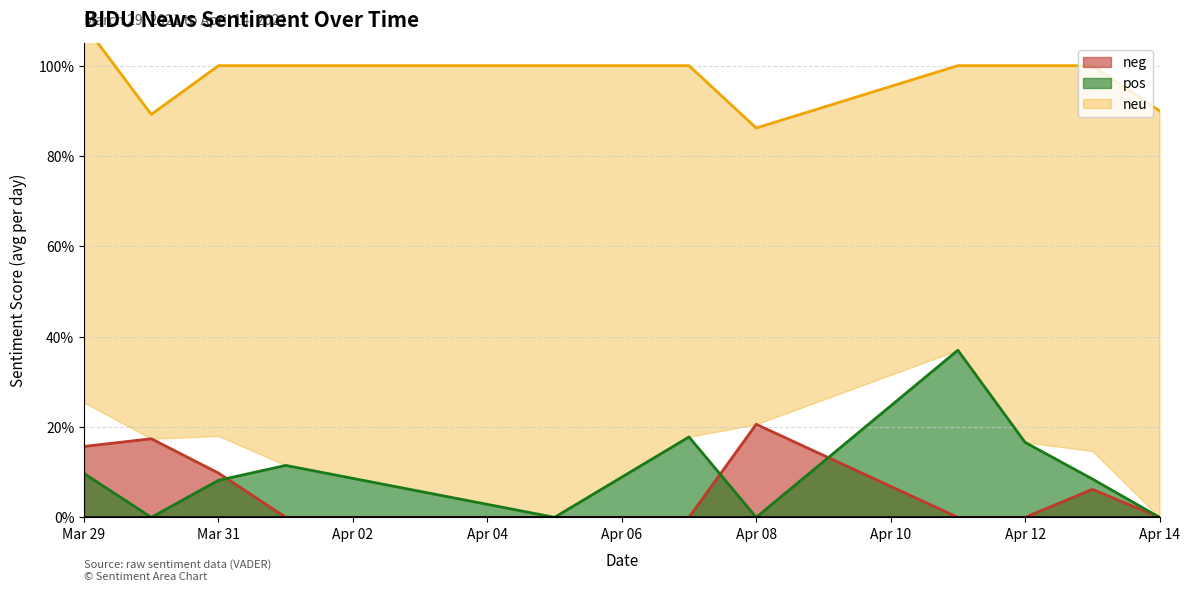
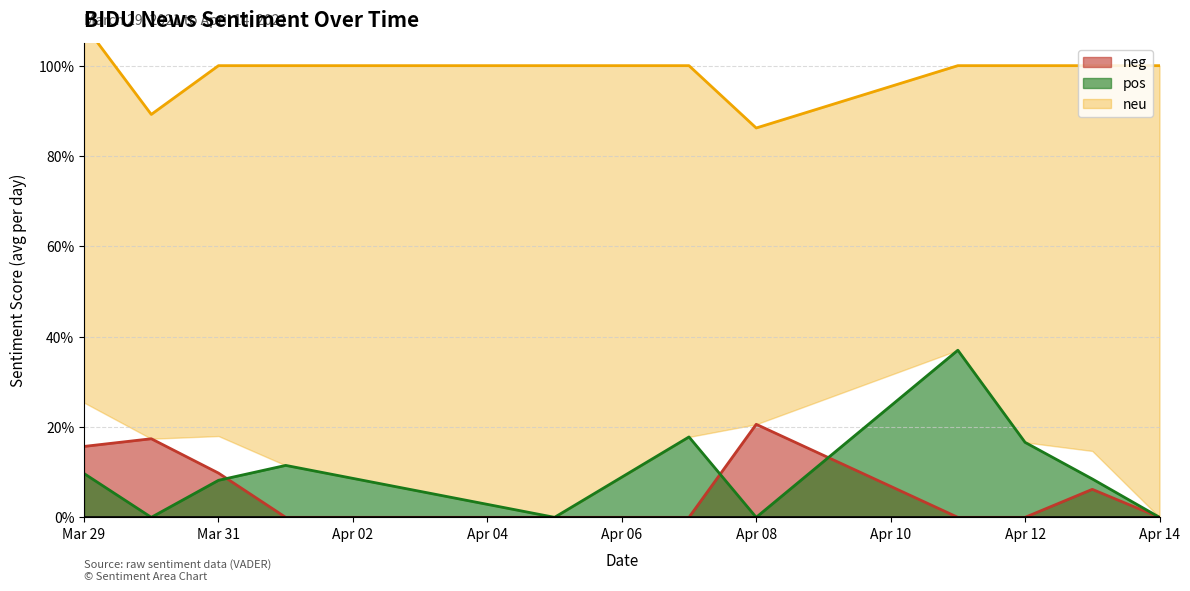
neu, Apr 14: 90% -> 100%
